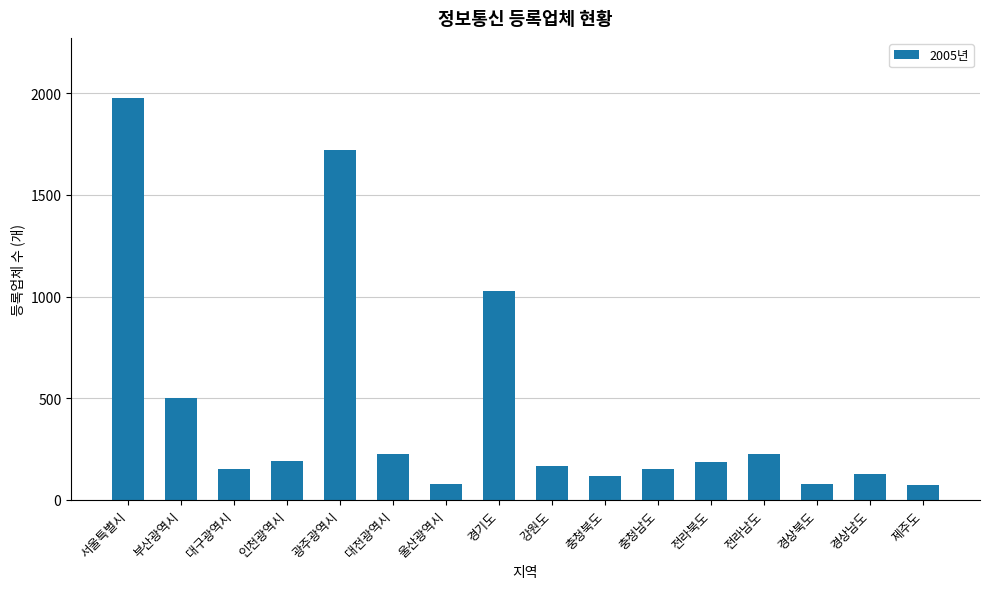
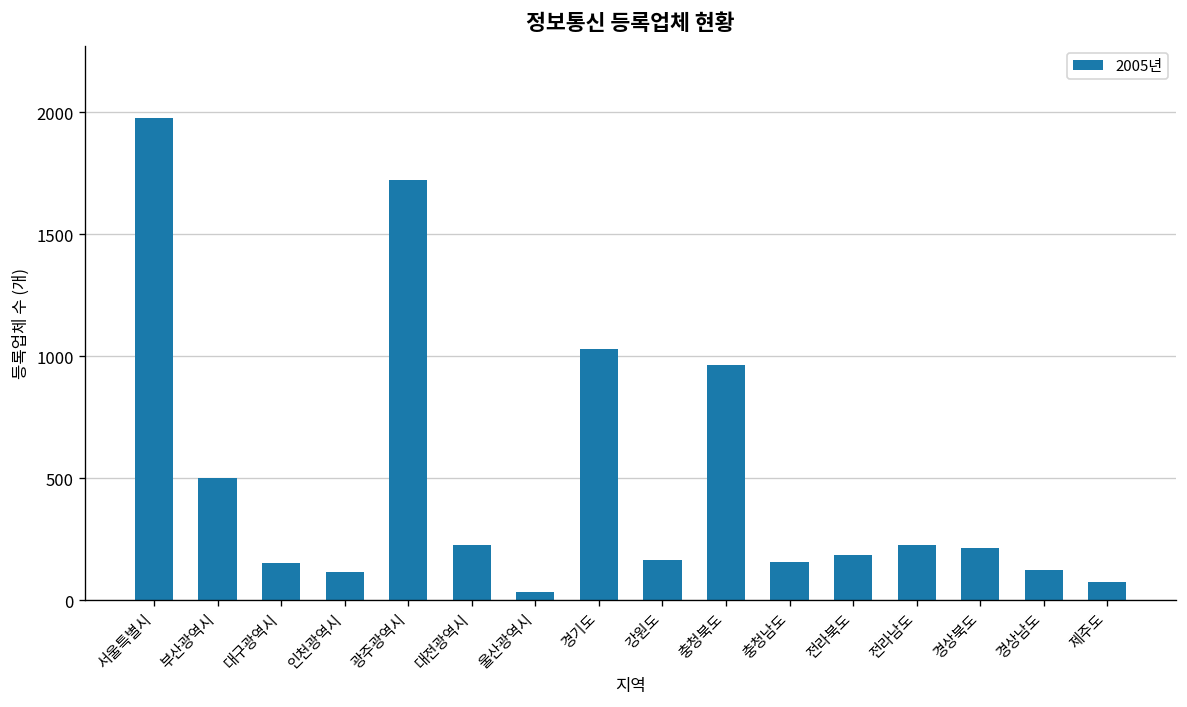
인천광역시: 190 -> 120
울산광역시: 80 -> 30
충청북도: 120 -> 960
경상북도: 80 -> 210
